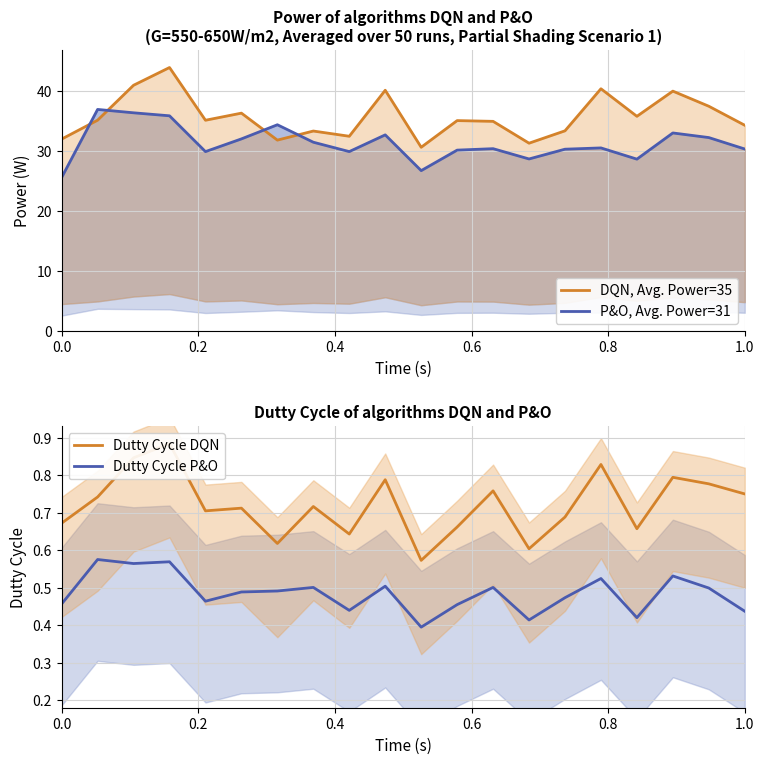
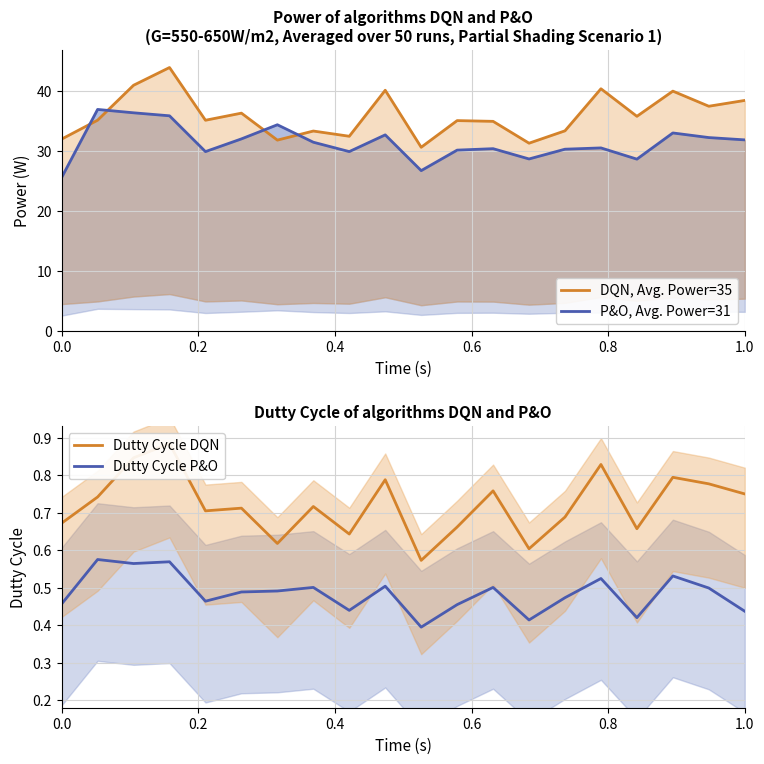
Power of algorithms DQN and P&O (G=550-650W/m2, Averaged over 50 runs, Partial Shading Scenario 1), DQN, Avg. Power=35, 1.0: 34 -> 39
Power of algorithms DQN and P&O (G=550-650W/m2, Averaged over 50 runs, Partial Shading Scenario 1), P&O, Avg. Power=31, 1.0: 30 -> 32
